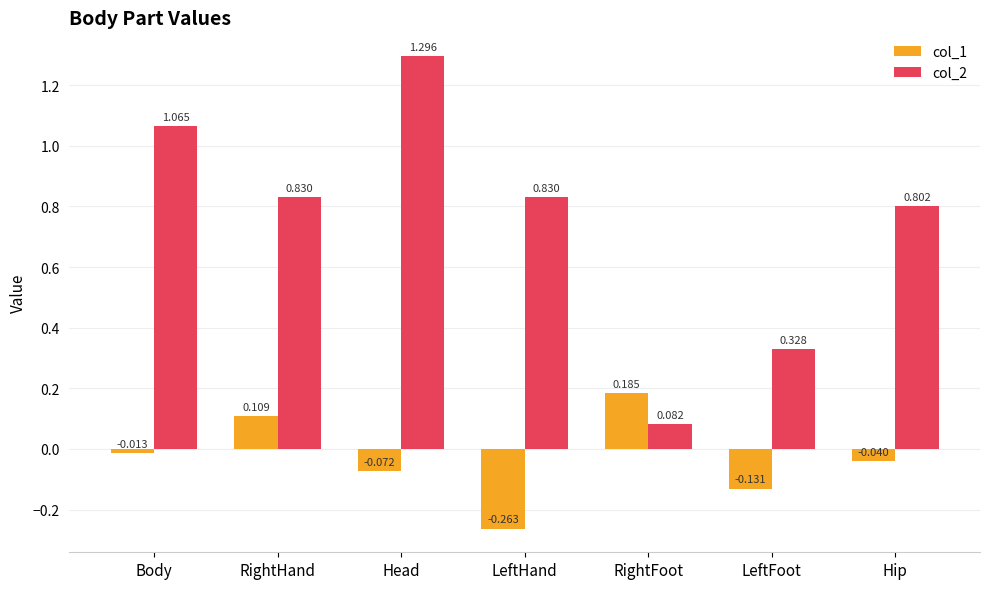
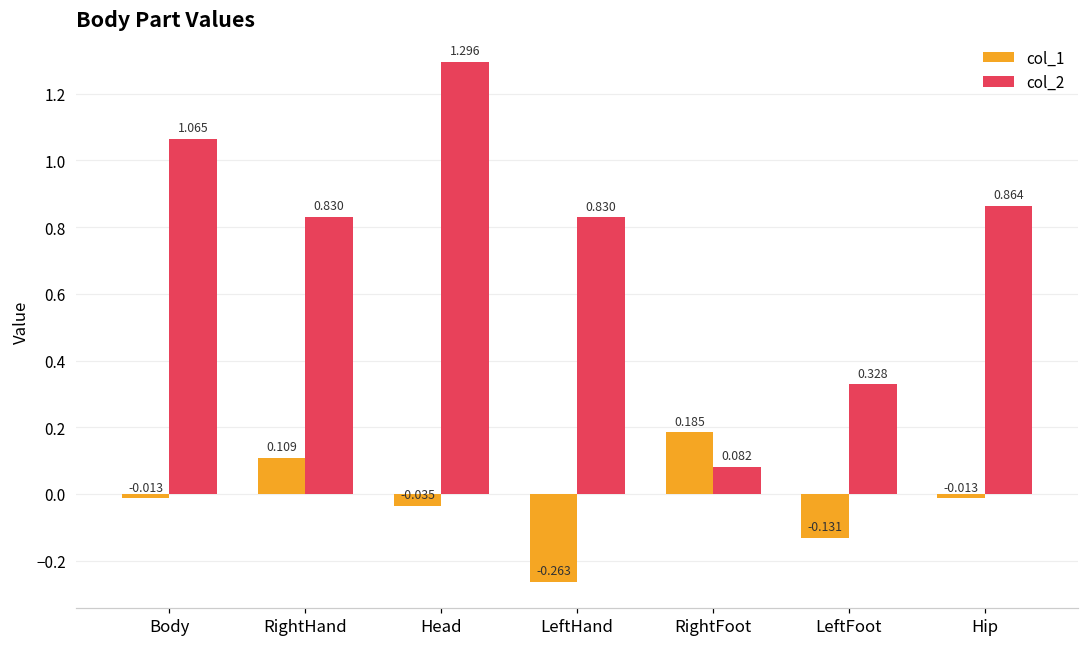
col_1, Head: -0.072 -> -0.035
col_1, Hip: -0.040 -> -0.013
col_2, Hip: 0.802 -> 0.864
